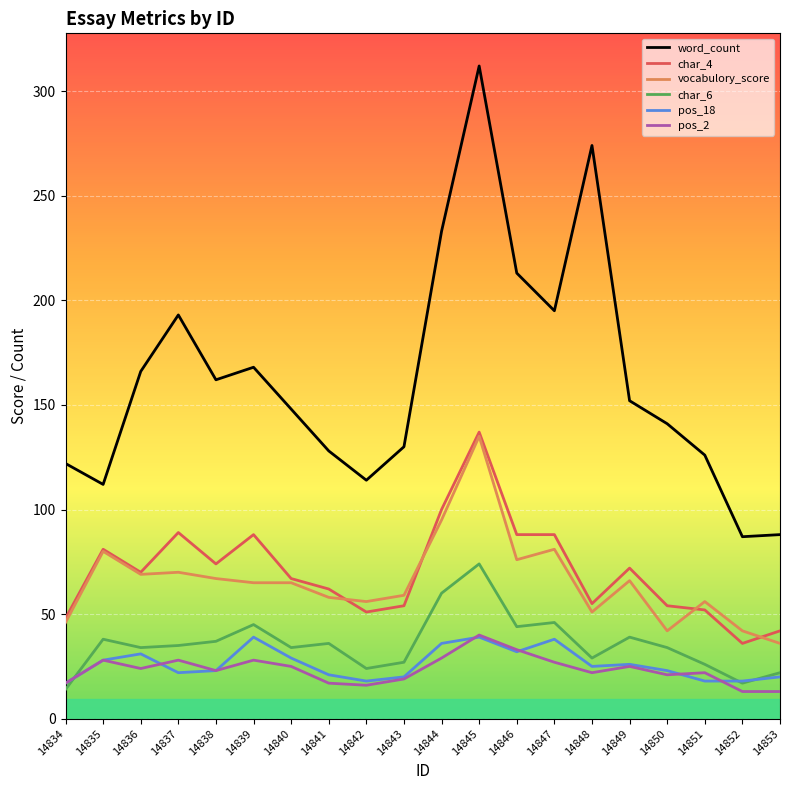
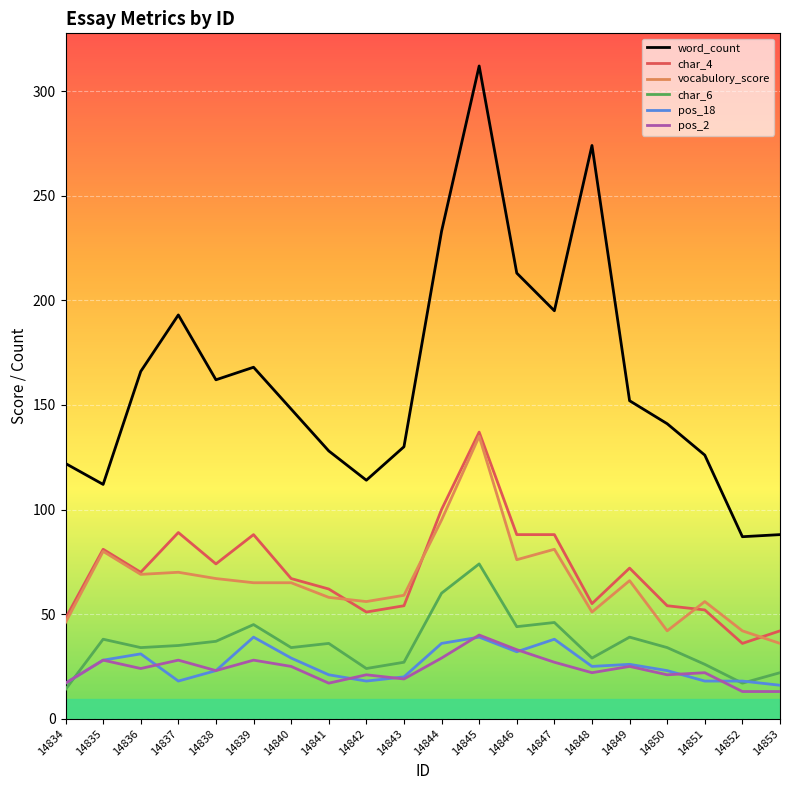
pos_18, 14837: 22 -> 18
pos_2, 14842: 16 -> 21
pos_18, 14853: 20 -> 16
